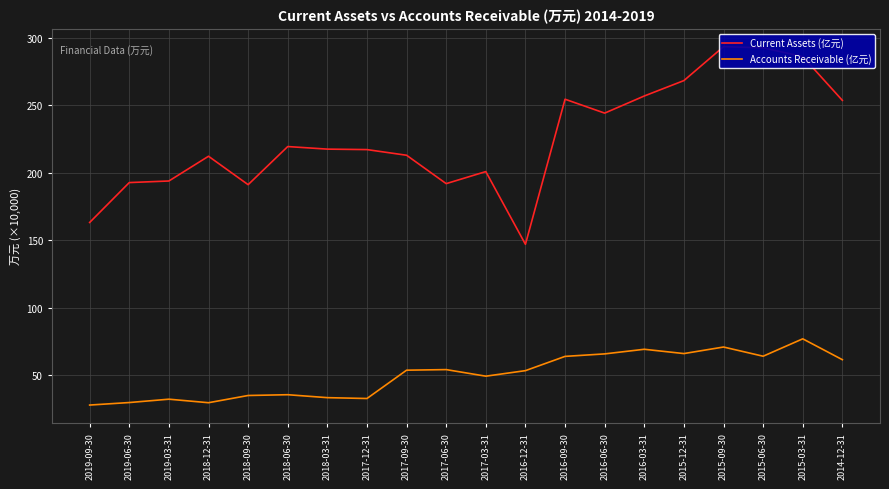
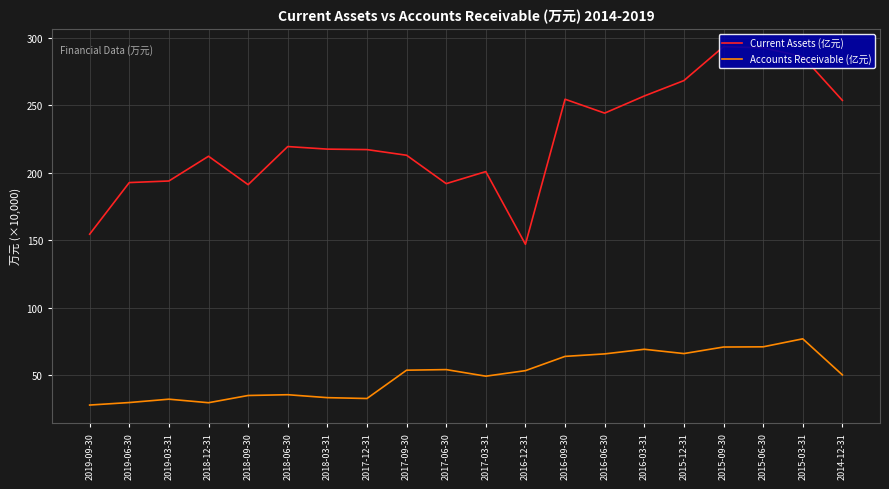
Current Assets (亿元), 2019-09-30: 163 -> 155
Accounts Receivable (亿元), 2015-06-30: 64 -> 71
Accounts Receivable (亿元), 2014-12-31: 62 -> 50
